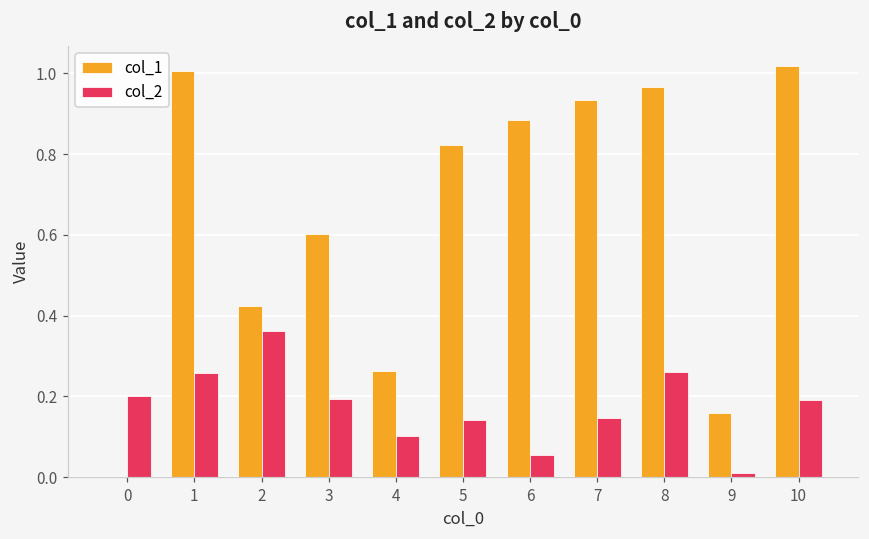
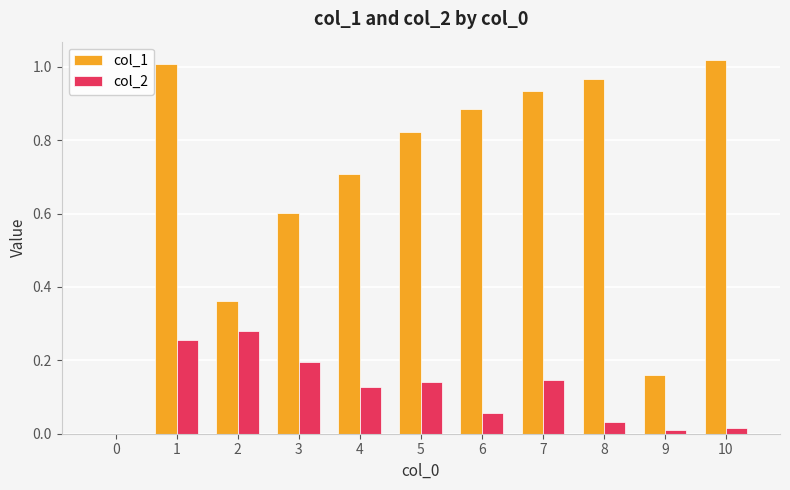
col_2, 0: 0.2 -> 0.0
col_1, 2: 0.42 -> 0.36
col_2, 2: 0.36 -> 0.28
col_1, 4: 0.26 -> 0.71
col_2, 4: 0.10 -> 0.13
col_2, 8: 0.26 -> 0.03
col_2, 10: 0.19 -> 0.02
